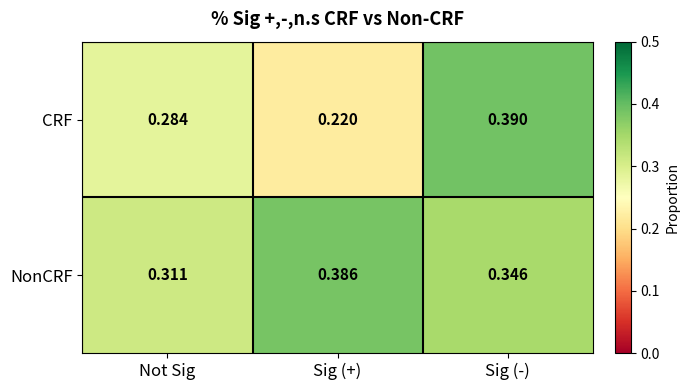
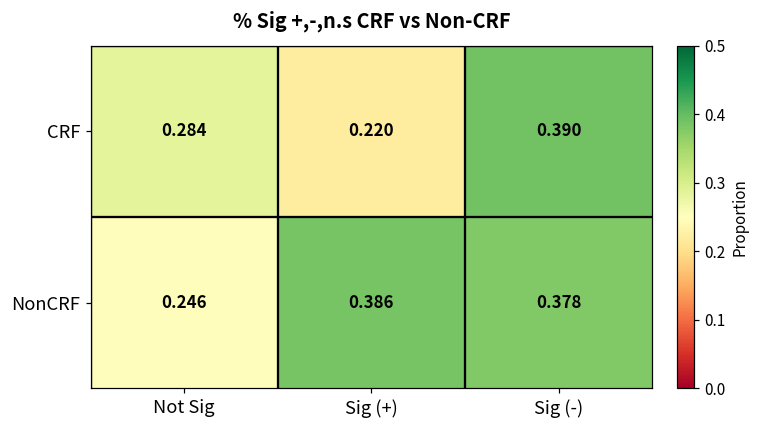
NonCRF, Not Sig: 0.311 -> 0.246
NonCRF, Sig (-): 0.346 -> 0.378
